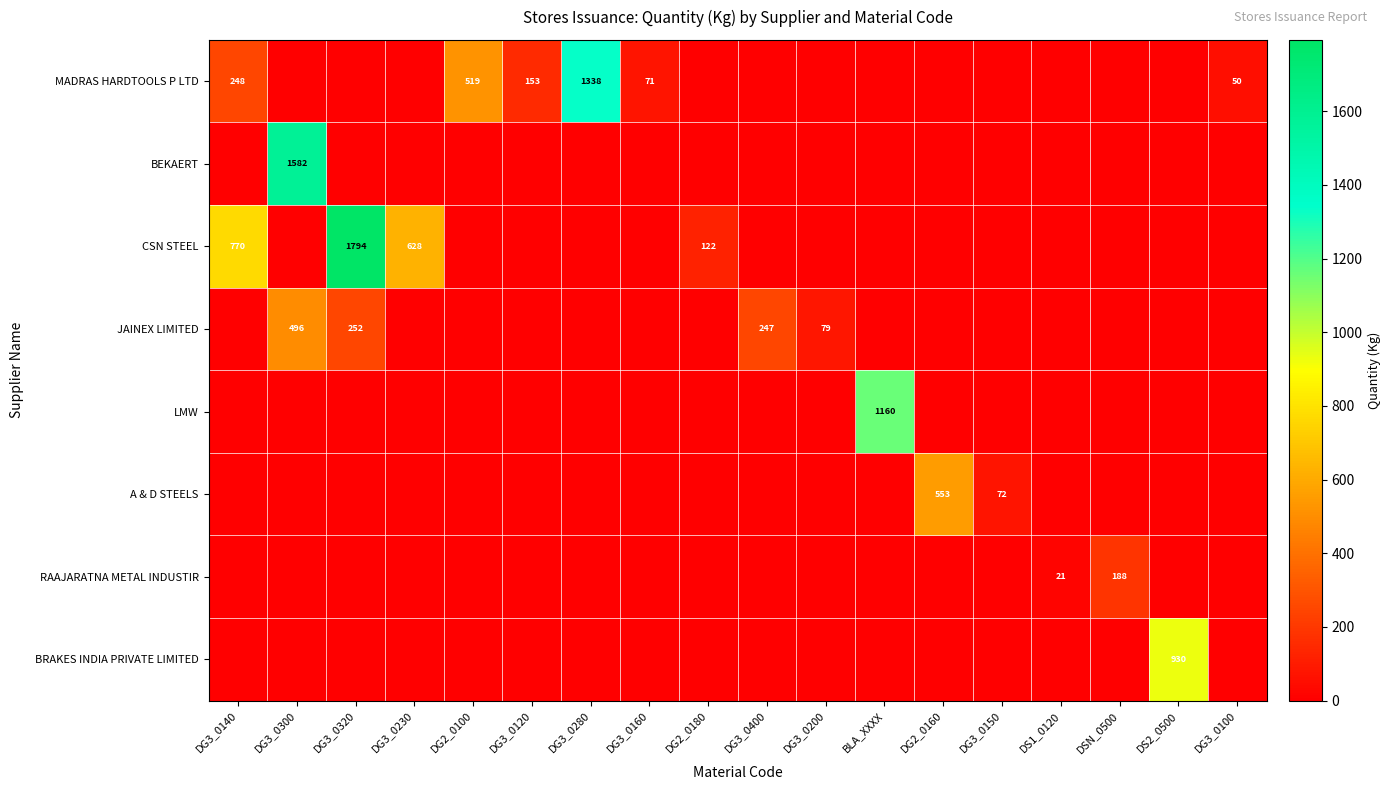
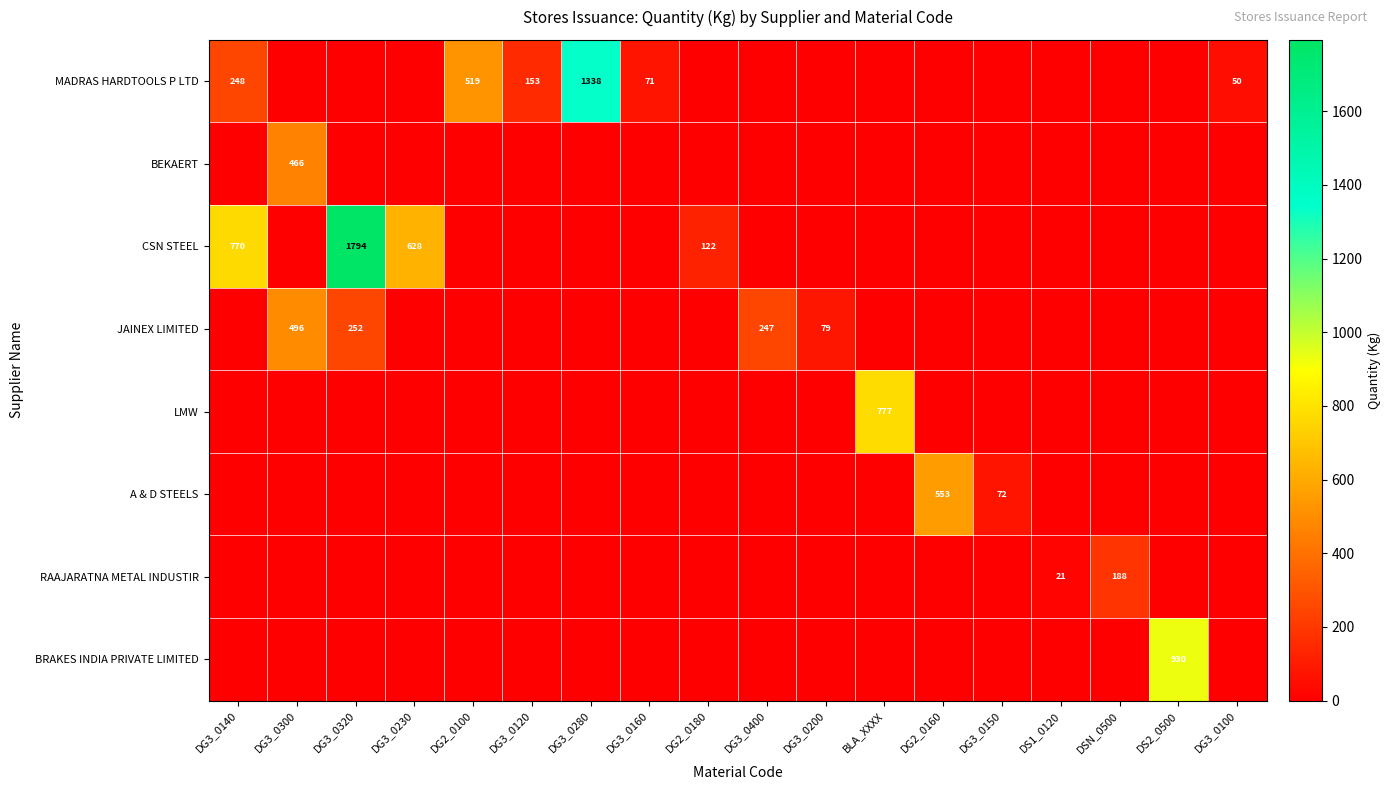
BEKAERT, DG3_0300: 1582 -> 466
LMW, BLA_XXXX: 1160 -> 777
